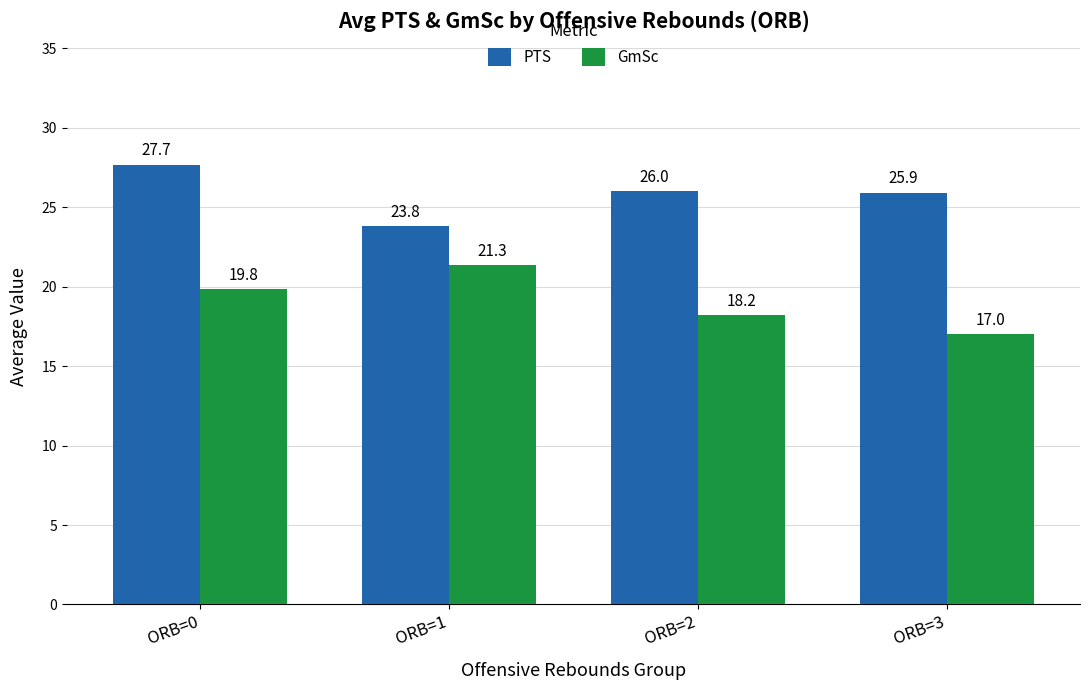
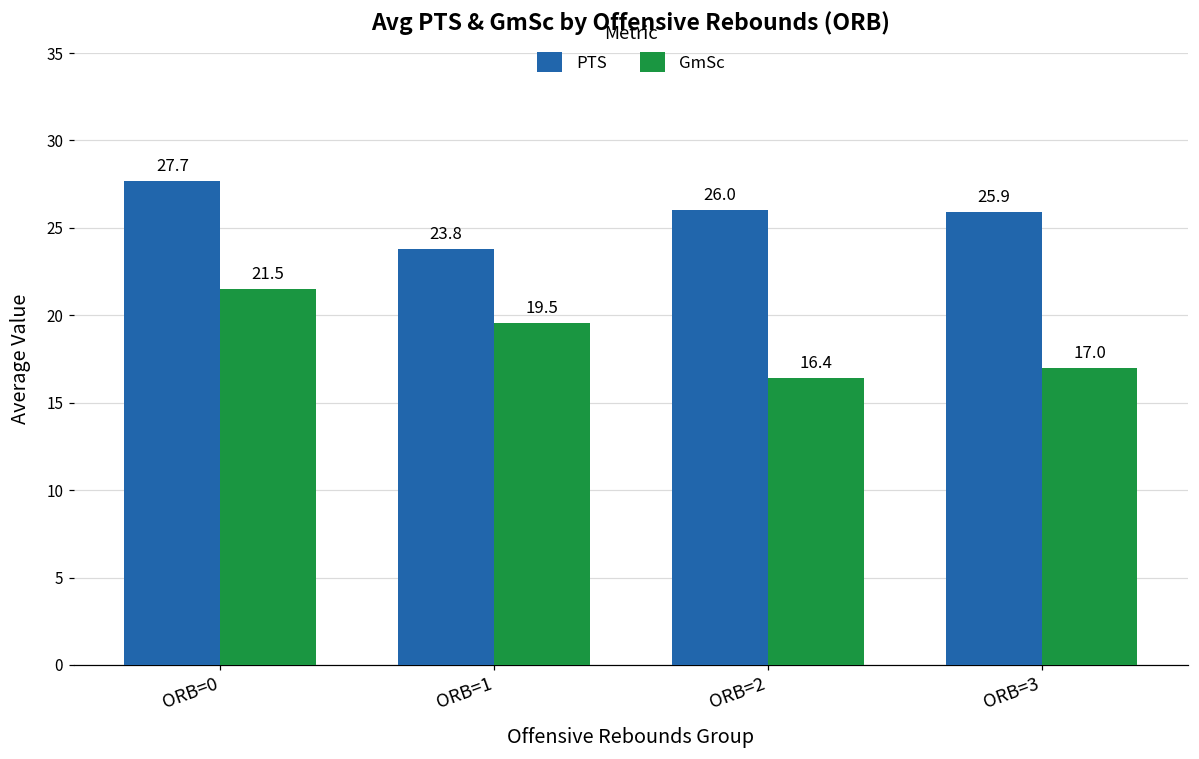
GmSc, ORB=0: 19.8 -> 21.5
GmSc, ORB=1: 21.3 -> 19.5
GmSc, ORB=2: 18.2 -> 16.4
